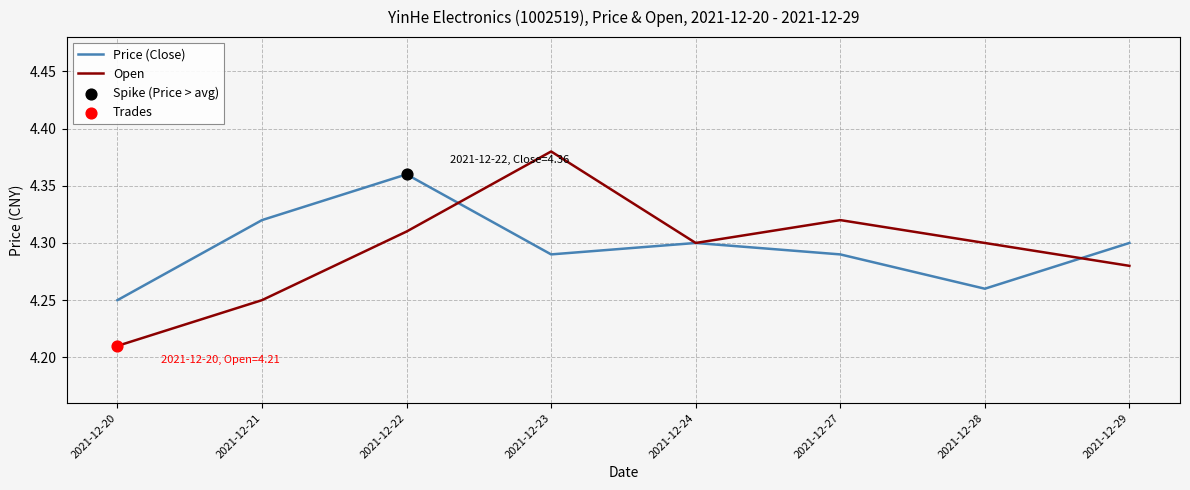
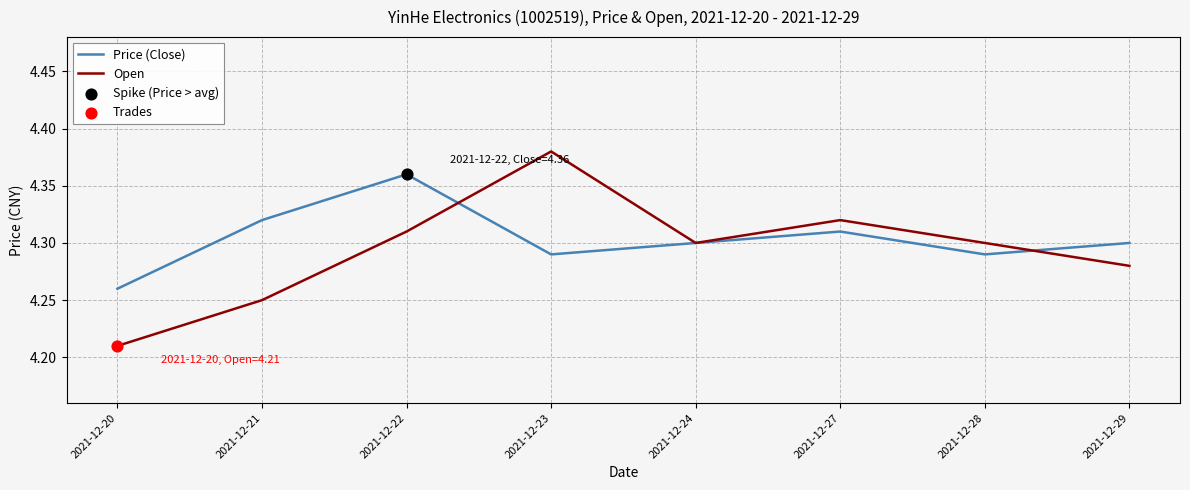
Price (Close), 2021-12-20: 4.25 -> 4.26
Price (Close), 2021-12-27: 4.29 -> 4.31
Price (Close), 2021-12-28: 4.26 -> 4.29
